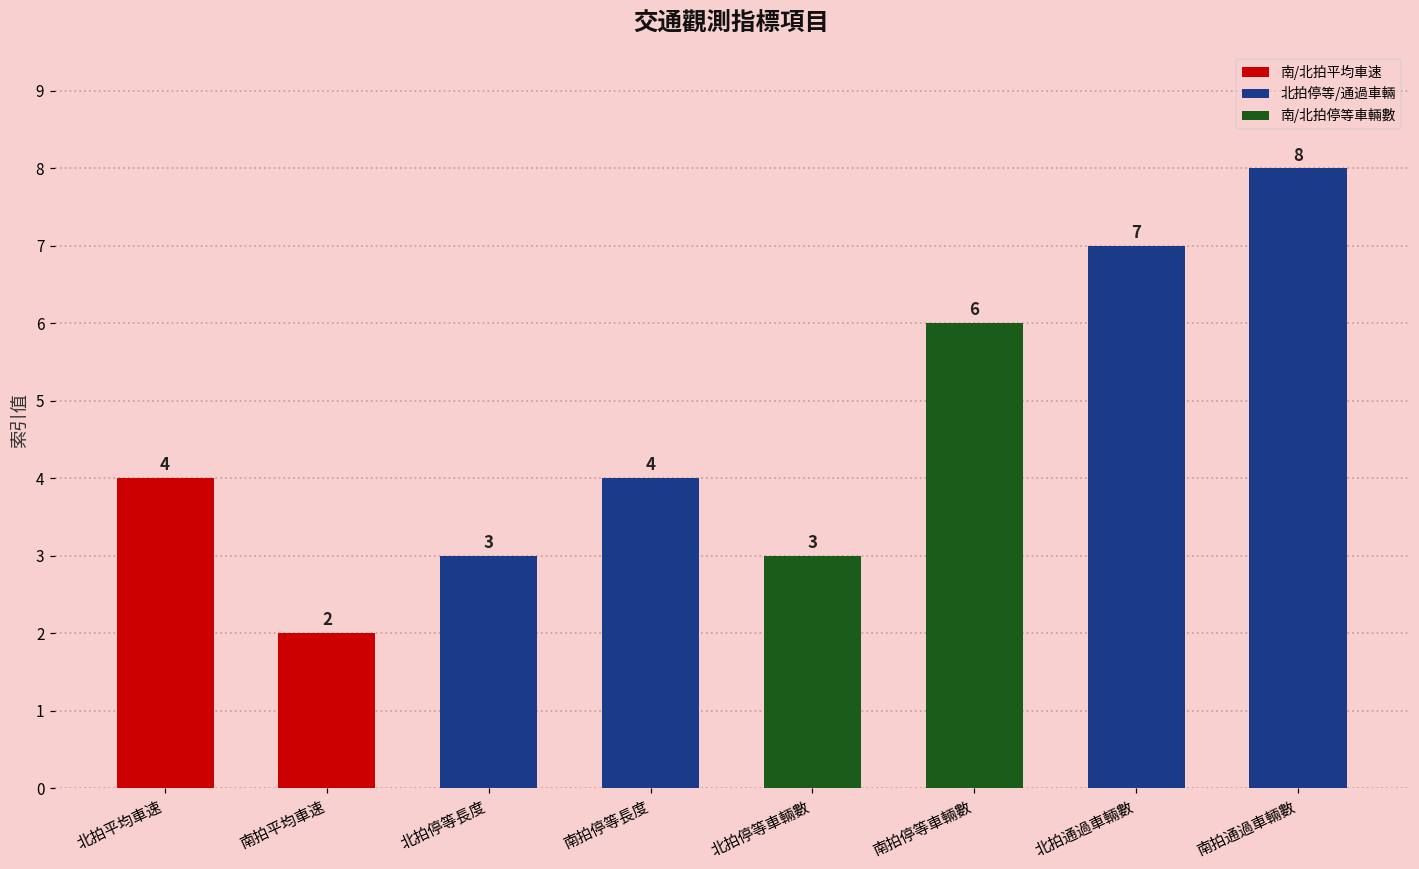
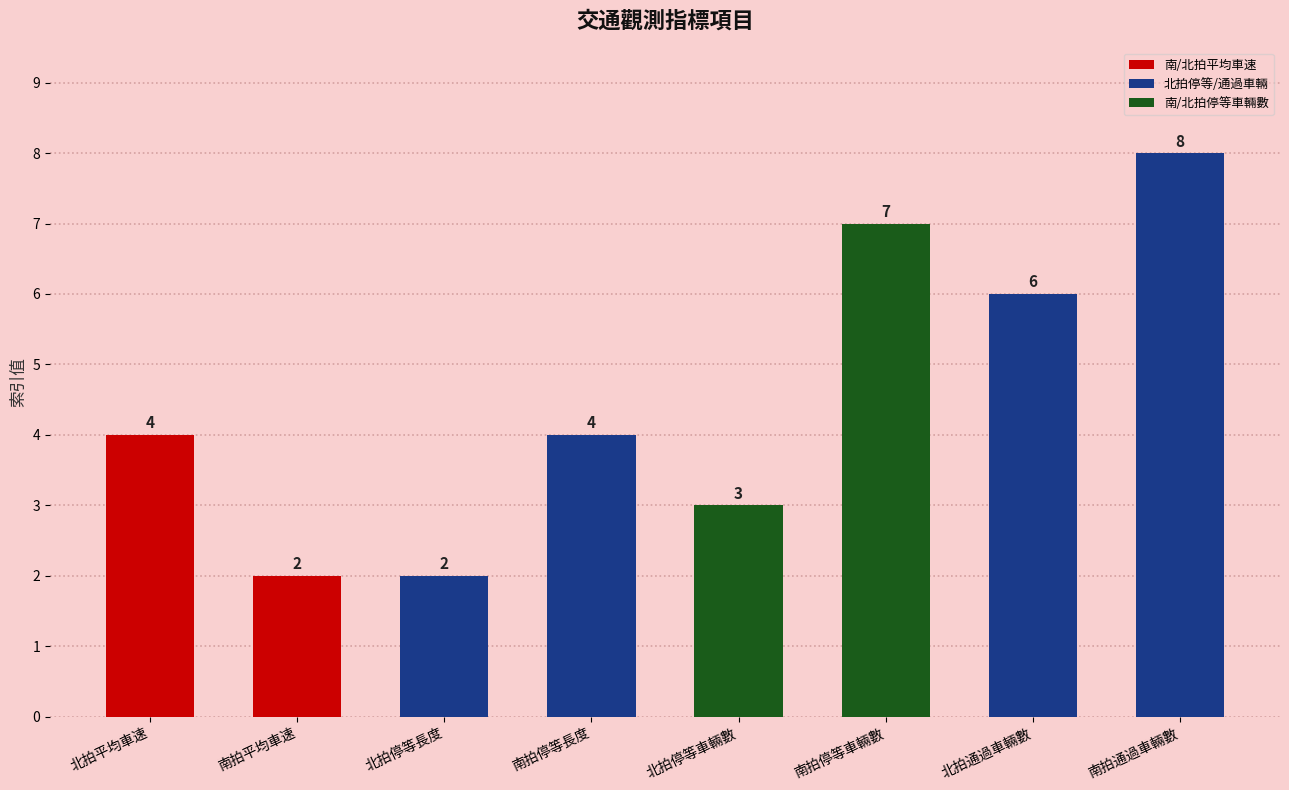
北拍停等長度: 3 -> 2
南拍停等車輛數: 6 -> 7
北拍通過車輛數: 7 -> 6
